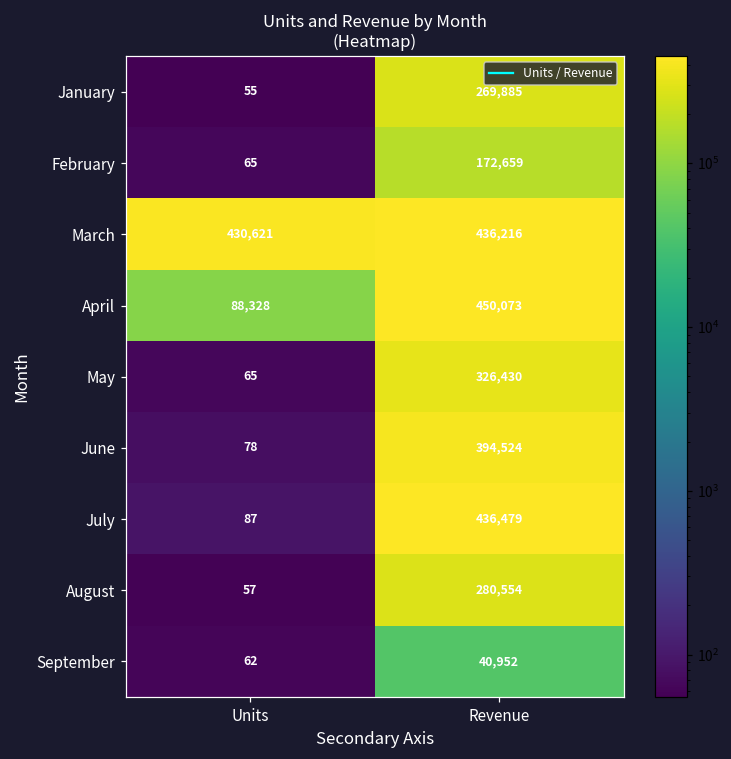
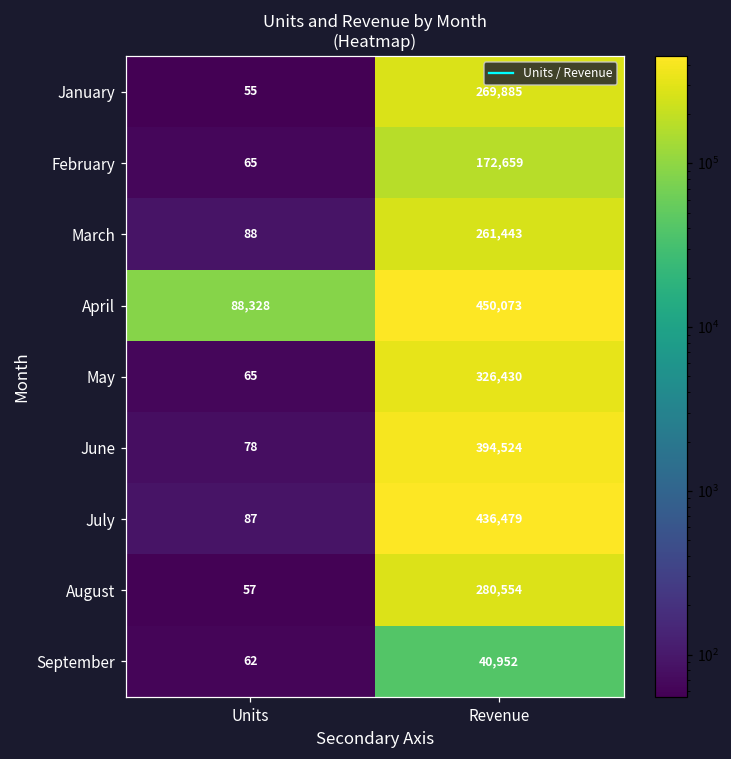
March, Units: 430,621 -> 88
March, Revenue: 436,216 -> 261,443
